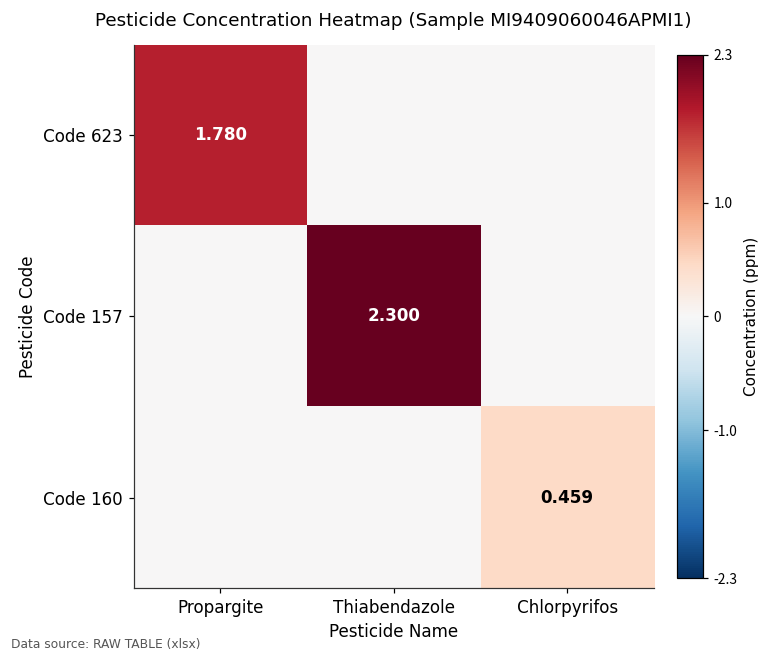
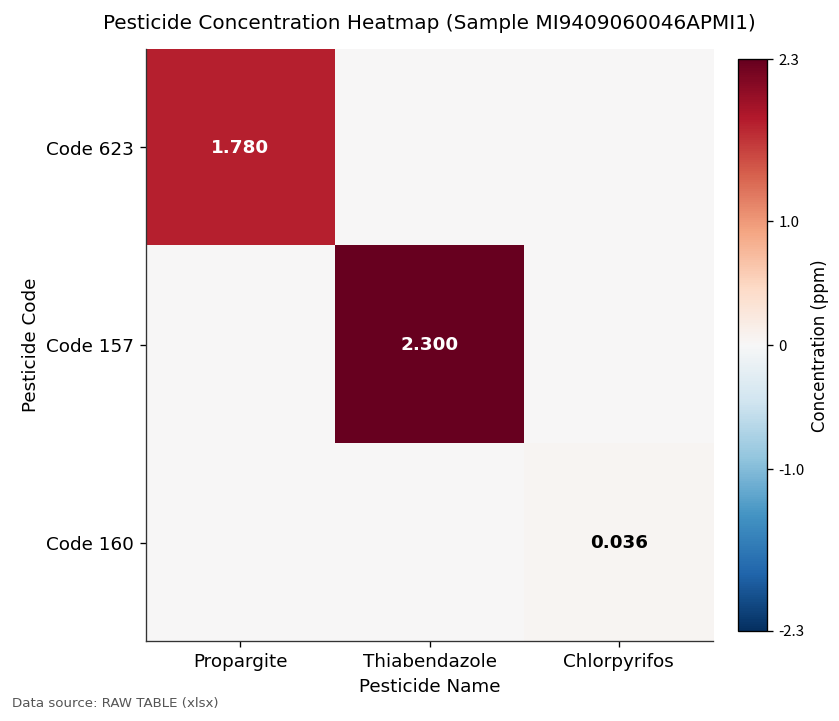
Code 160, Chlorpyrifos: 0.459 -> 0.036
